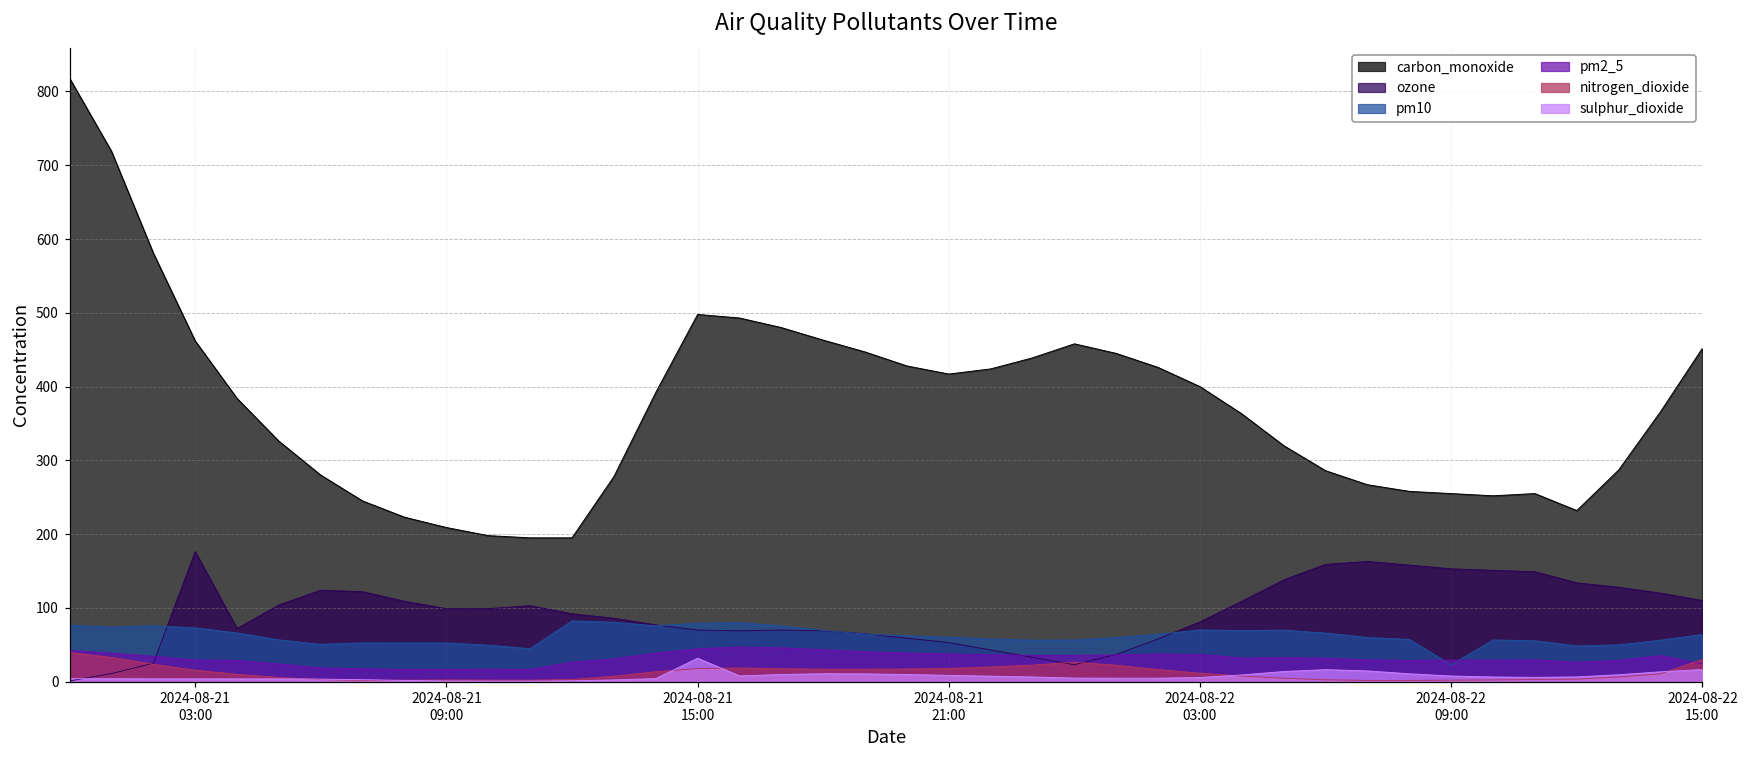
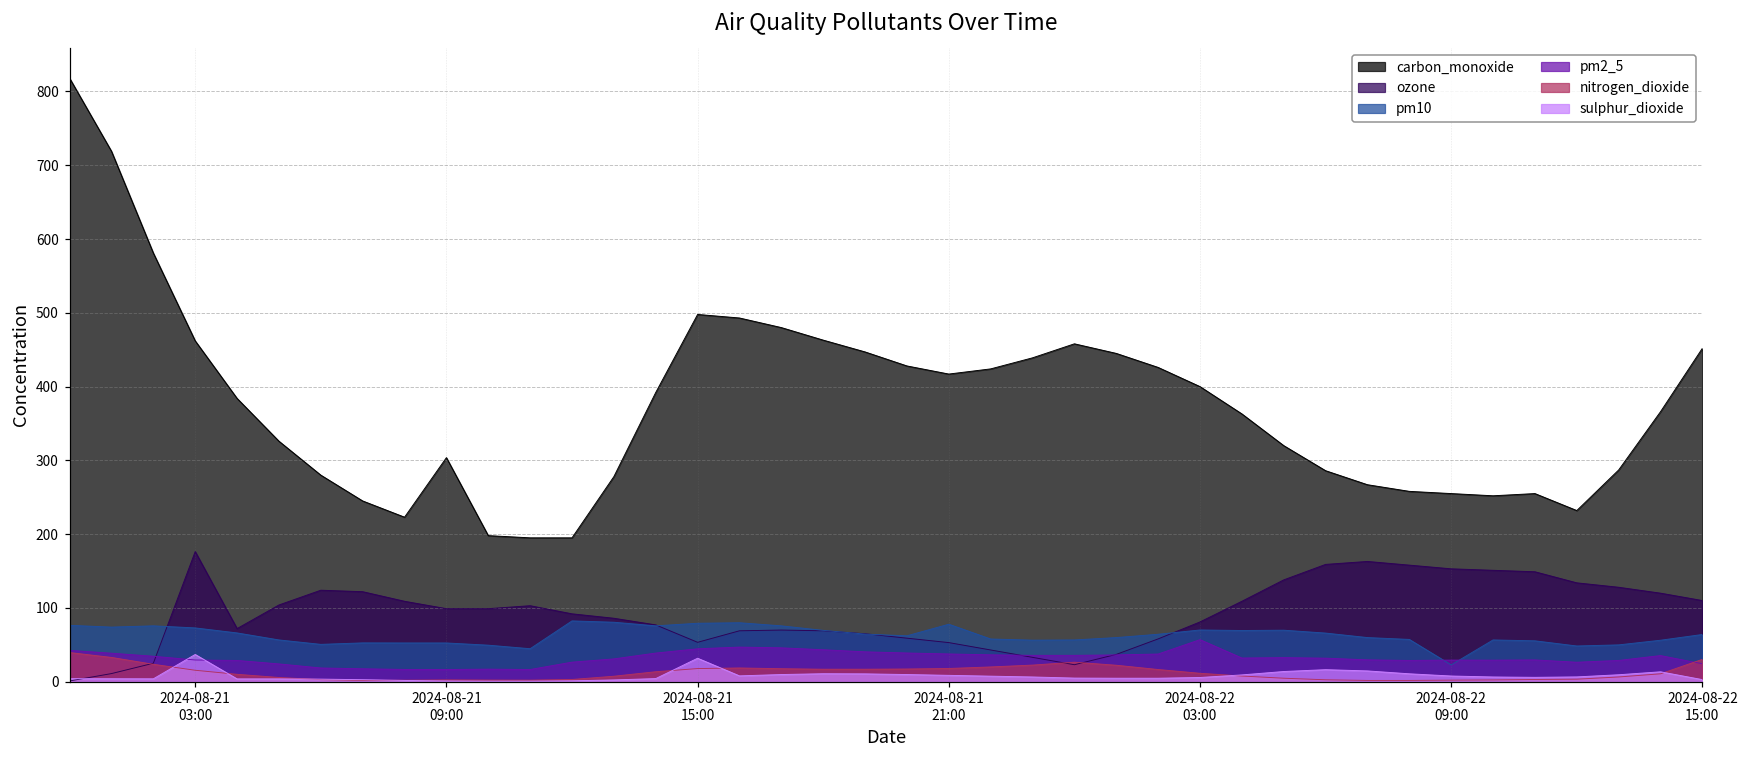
sulphur_dioxide, 2024-08-21 03:00: 0 -> 40
carbon_monoxide, 2024-08-21 09:00: 210 -> 300
ozone, 2024-08-21 15:00: 70 -> 50
pm10, 2024-08-21 21:00: 60 -> 80
pm2_5, 2024-08-22 03:00: 40 -> 60
sulphur_dioxide, 2024-08-22 15:00: 20 -> 0
